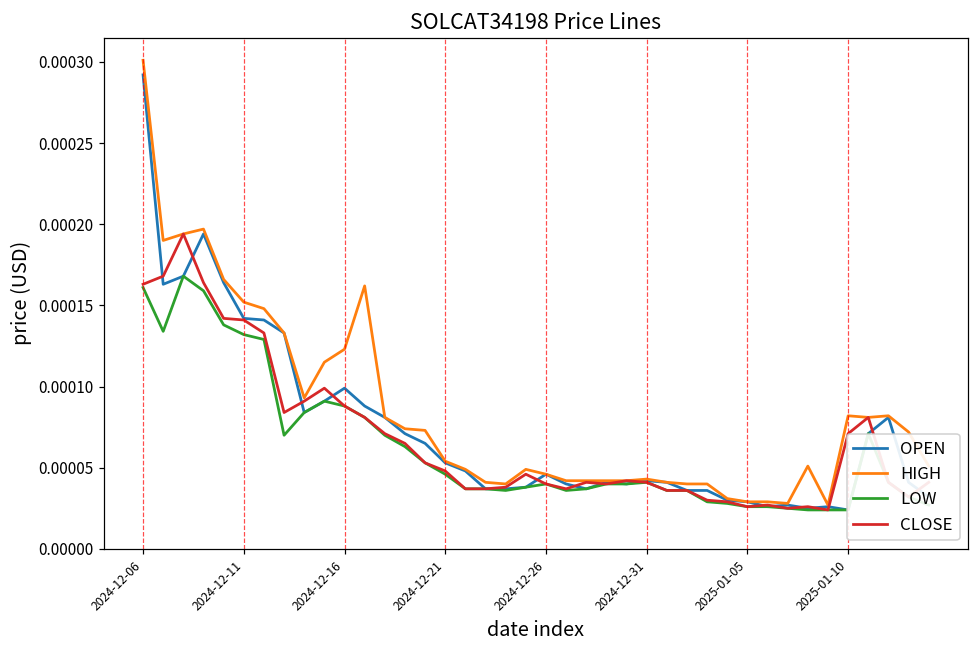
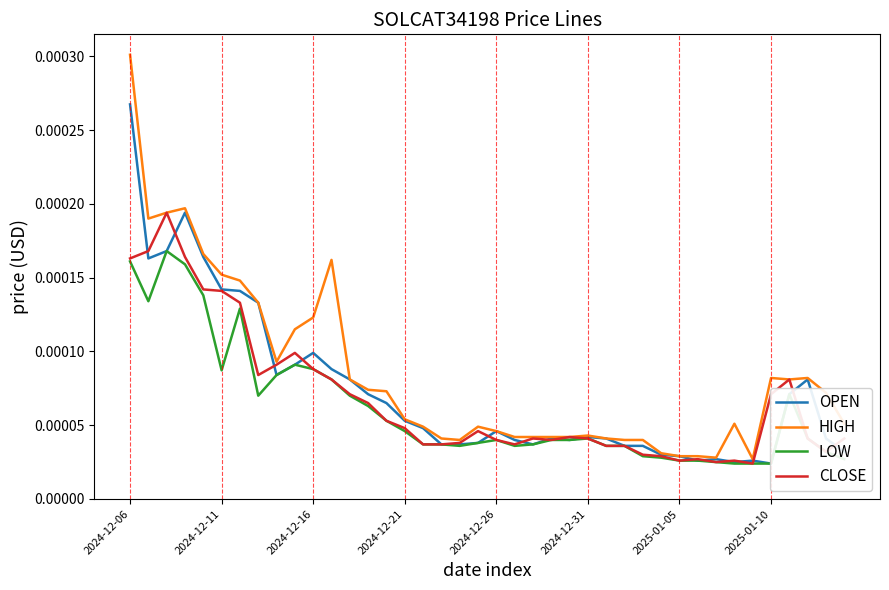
OPEN, 2024-12-06: 0.000292 -> 0.000267
LOW, 2024-12-11: 0.000132 -> 0.000087
